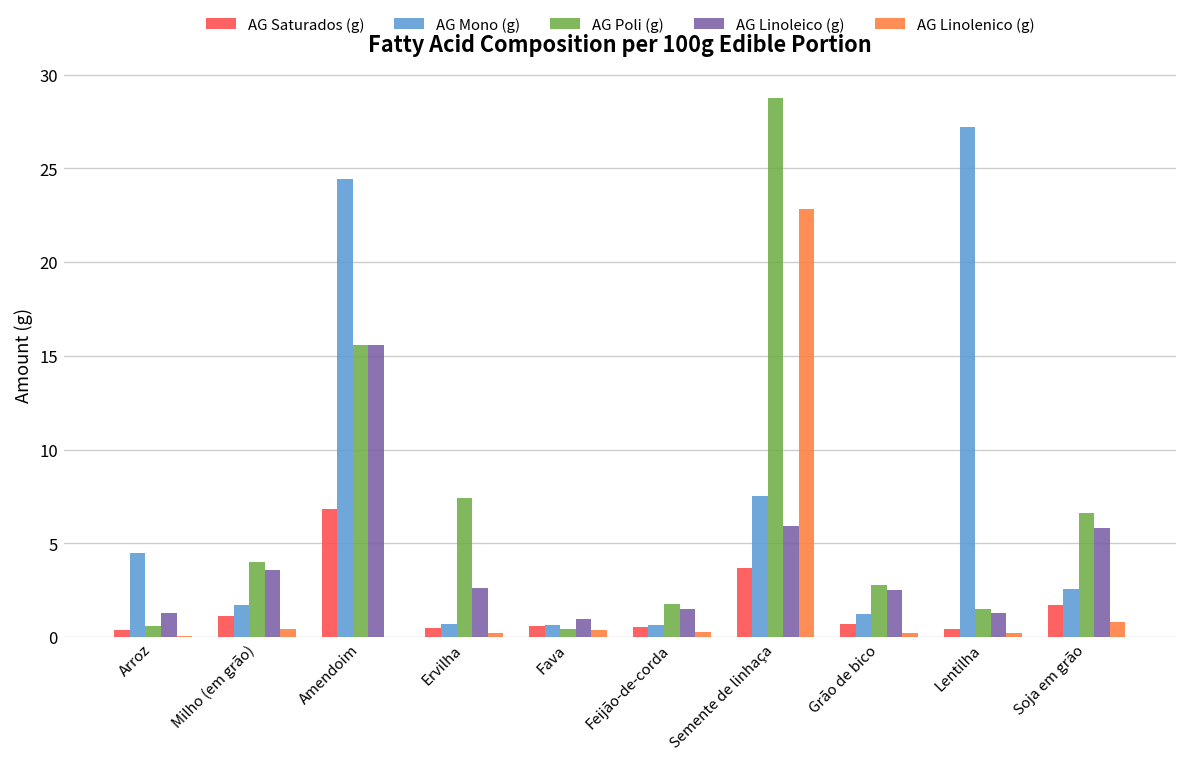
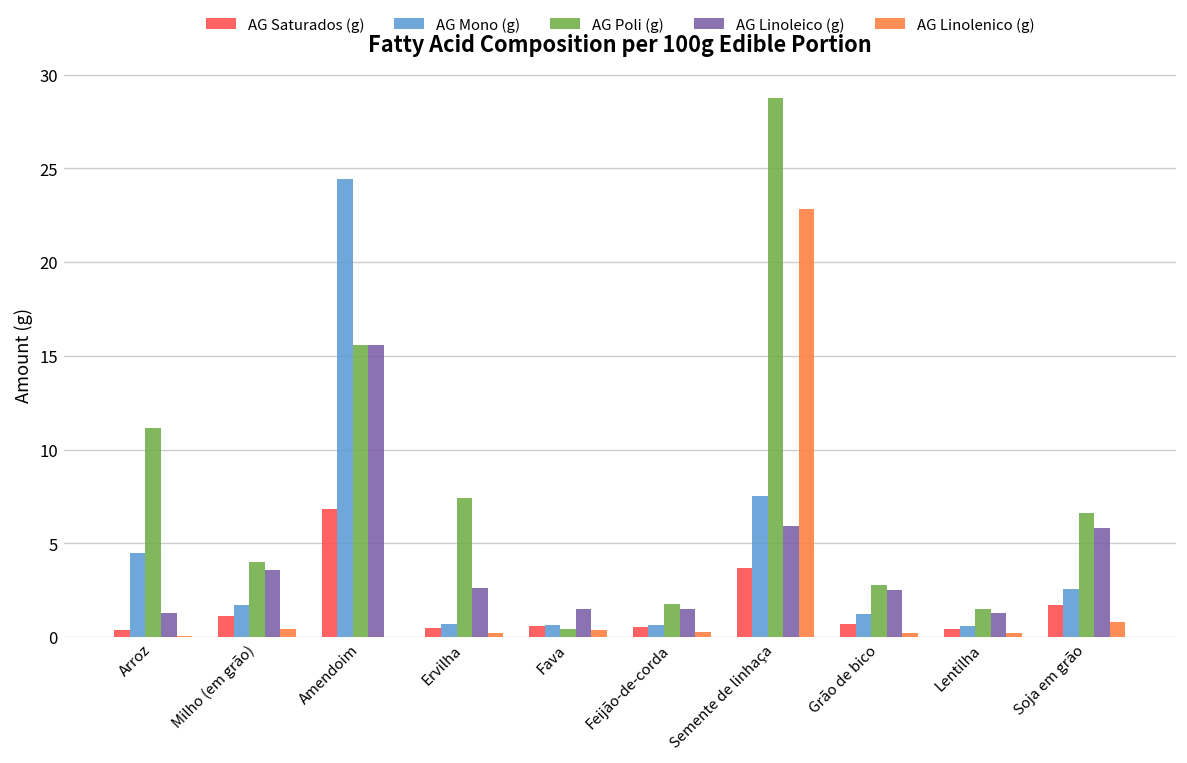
AG Poli (g), Arroz: 0.6 -> 11.1
AG Linoleico (g), Fava: 1.0 -> 1.5
AG Mono (g), Lentilha: 27.2 -> 0.6
